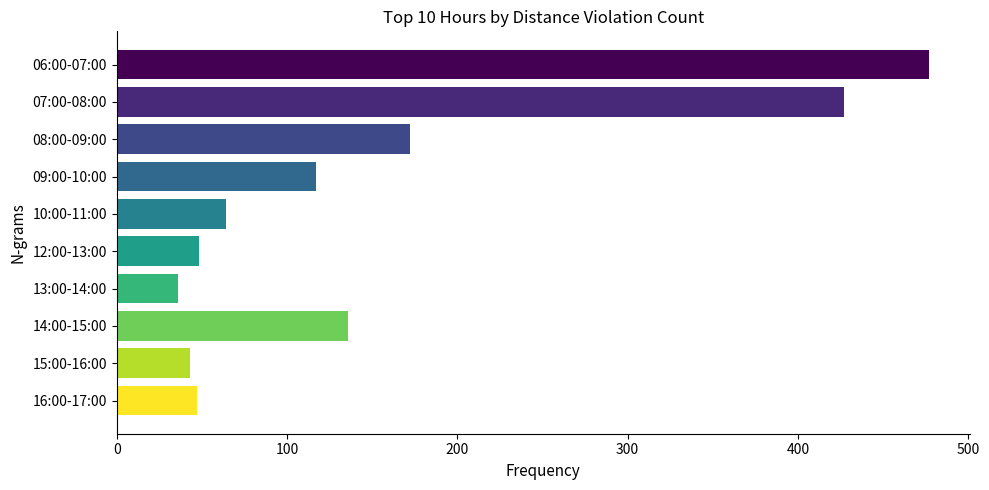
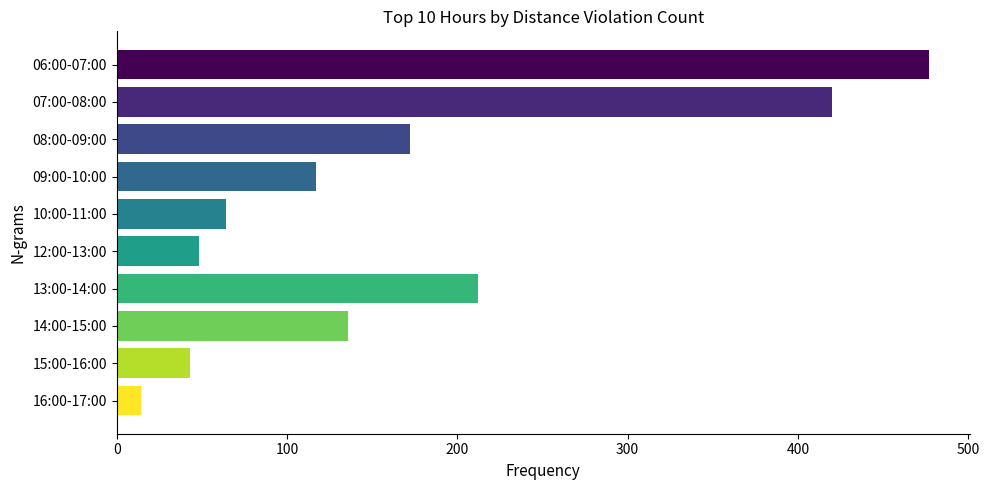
07:00-08:00: 427 -> 420
13:00-14:00: 36 -> 212
16:00-17:00: 47 -> 14
